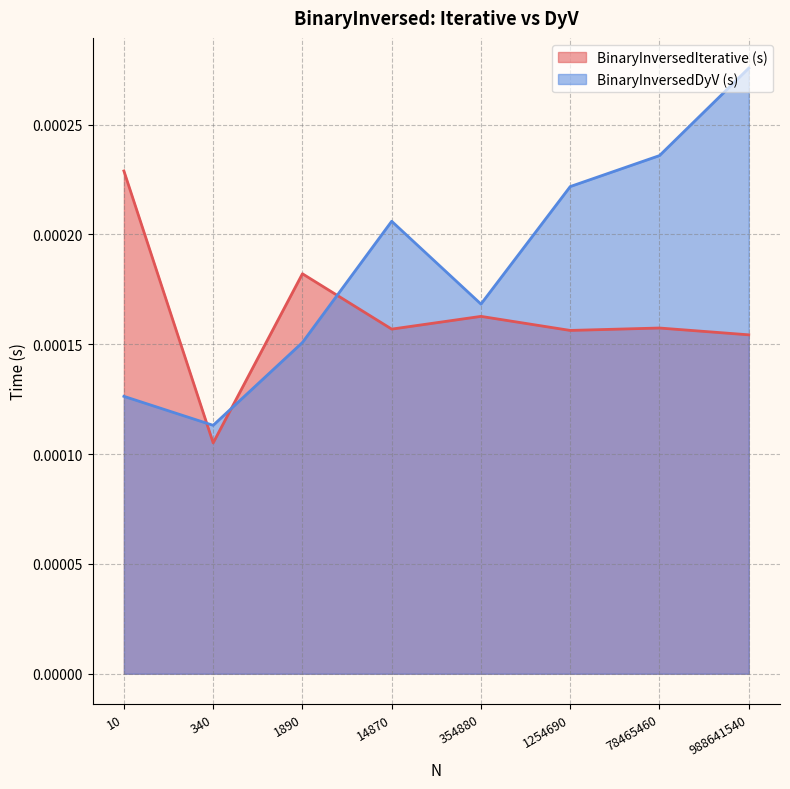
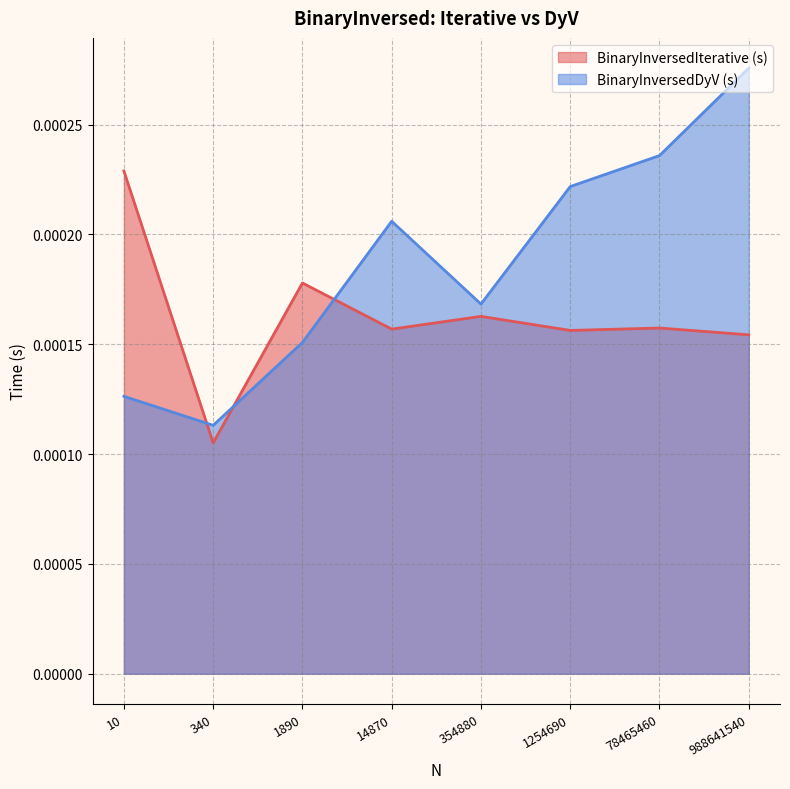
BinaryInversedIterative (s), 1890: 0.000182 -> 0.000178
